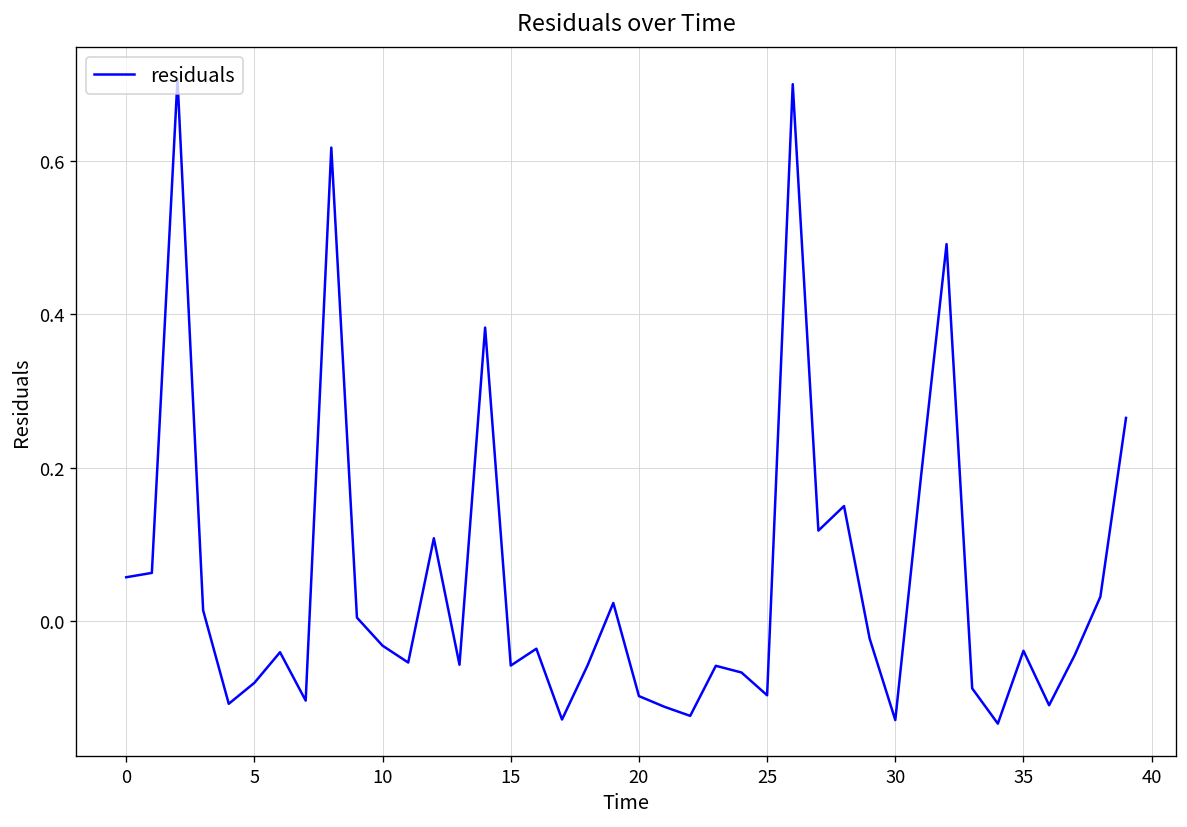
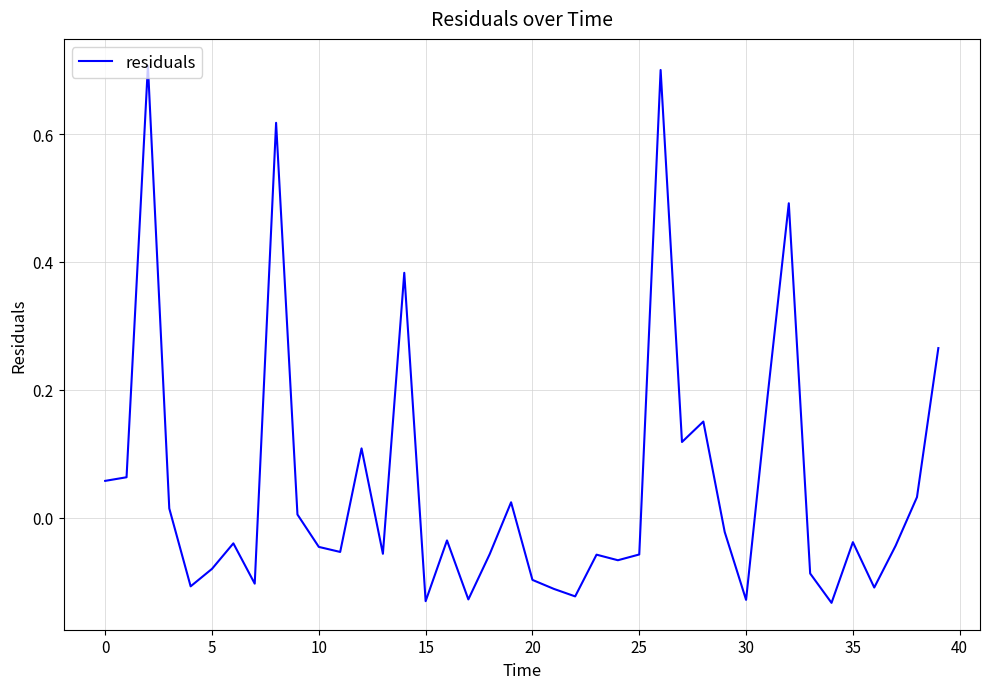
10: -0.03 -> -0.05
15: -0.06 -> -0.13
25: -0.10 -> -0.06
